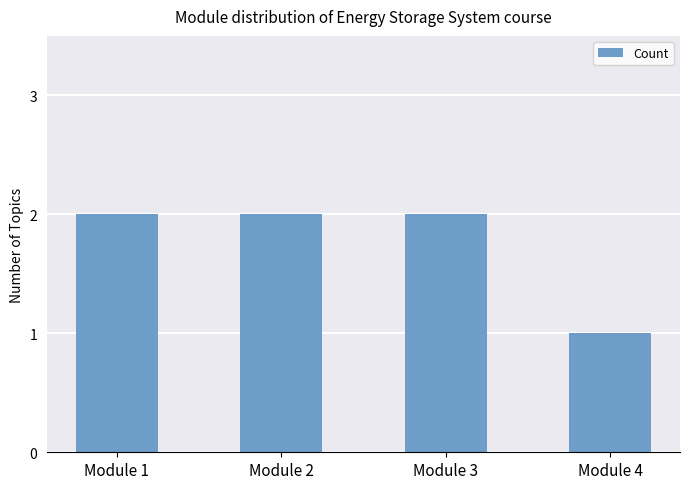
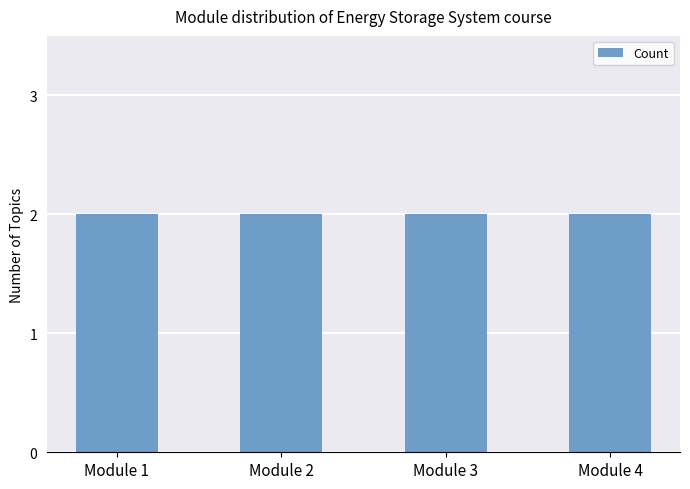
Module 4: 1 -> 2
